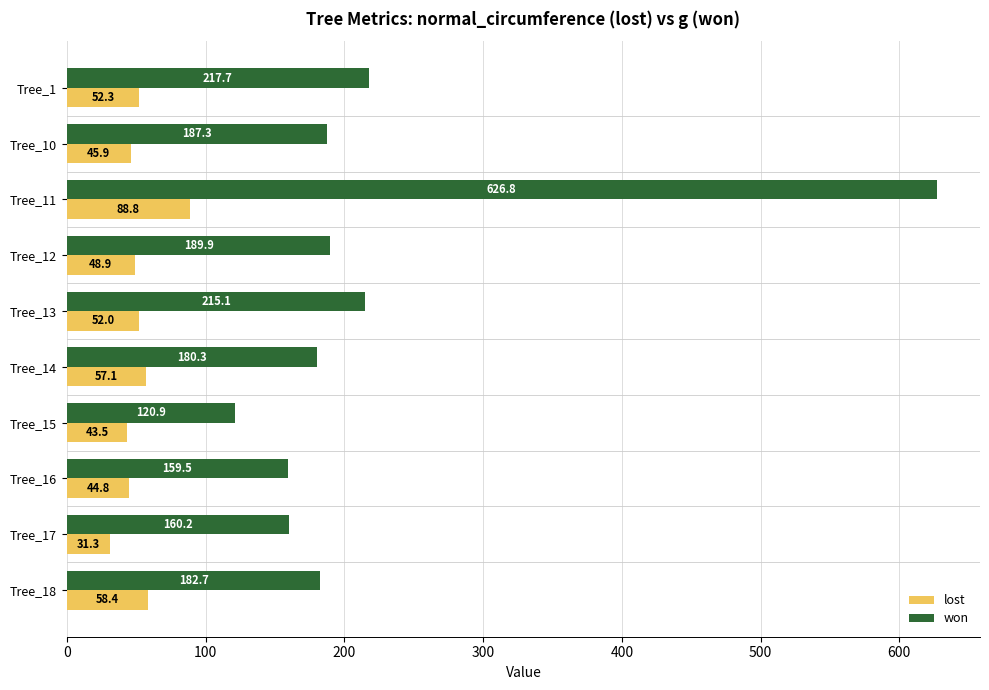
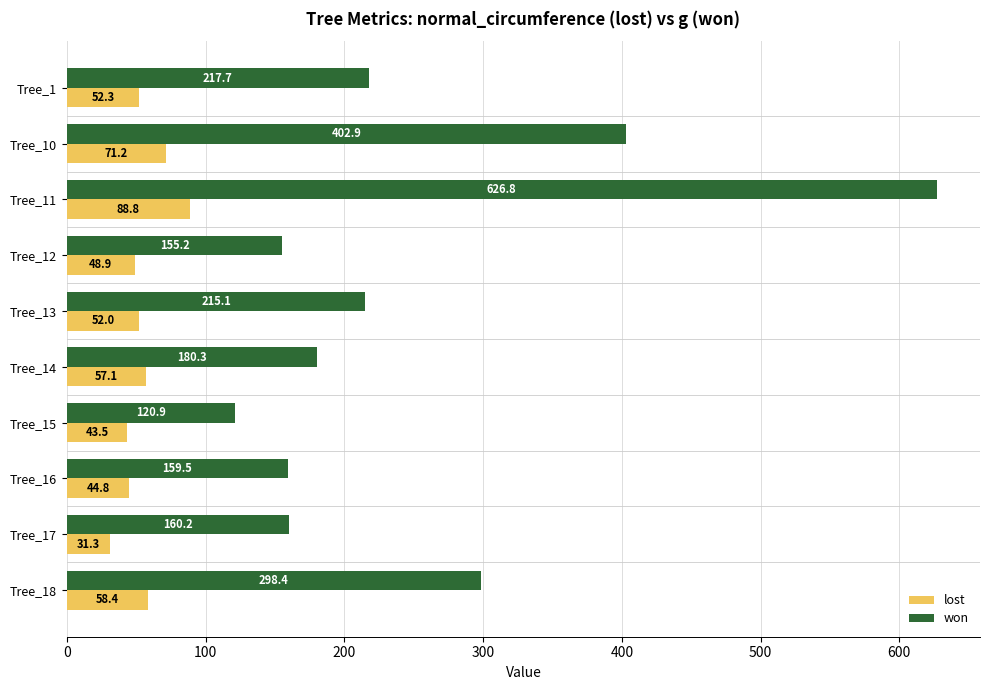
won, Tree_10: 187.3 -> 402.9
lost, Tree_10: 45.9 -> 71.2
won, Tree_12: 189.9 -> 155.2
won, Tree_18: 182.7 -> 298.4
